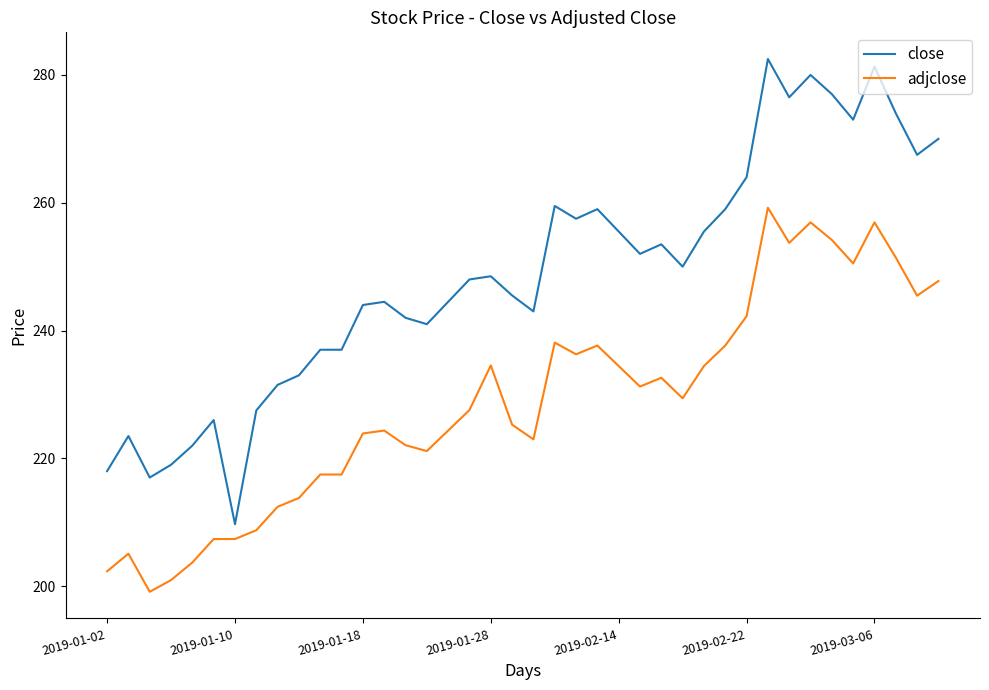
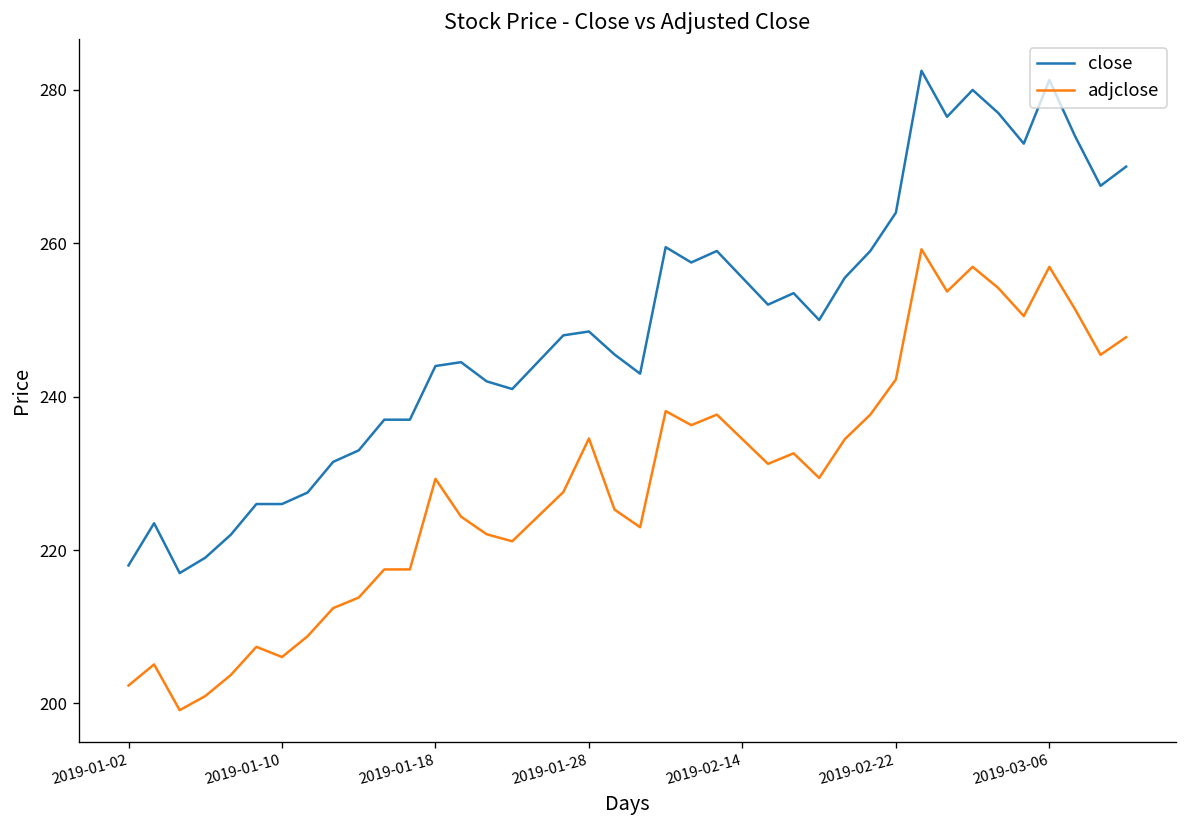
close, 2019-01-10: 210 -> 226
adjclose, 2019-01-10: 207 -> 206
adjclose, 2019-01-18: 224 -> 229
